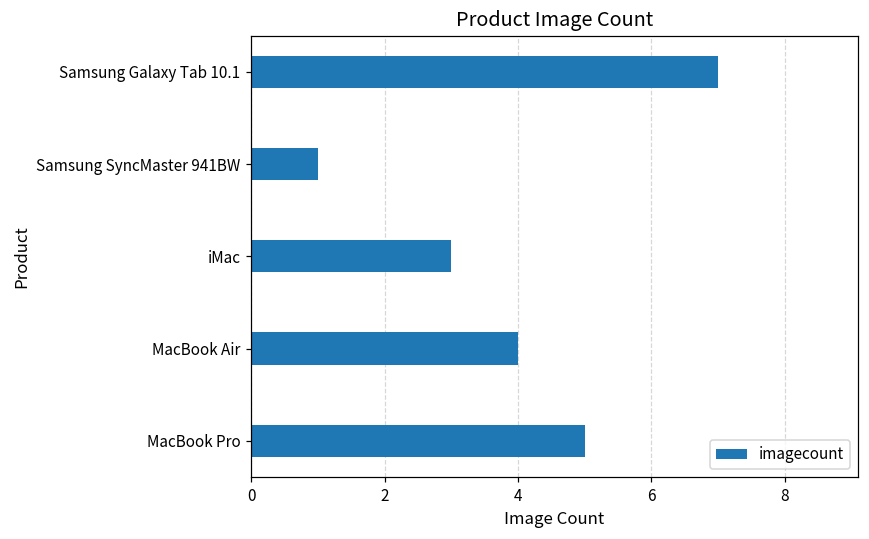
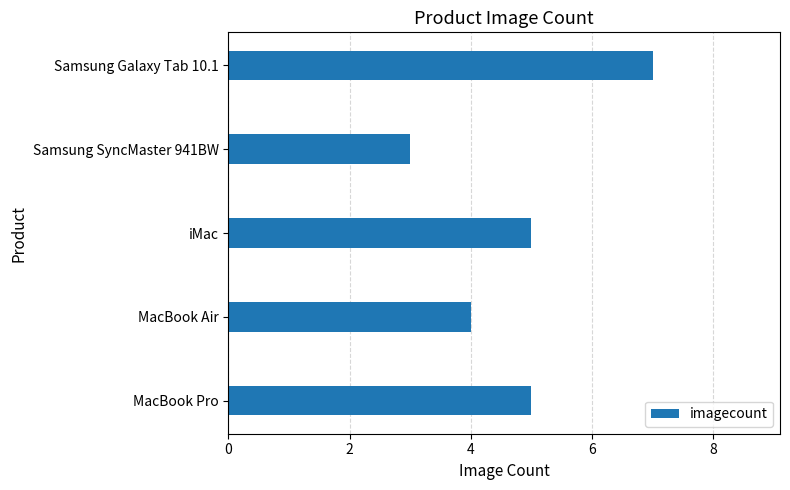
Samsung SyncMaster 941BW: 1 -> 3
iMac: 3 -> 5
